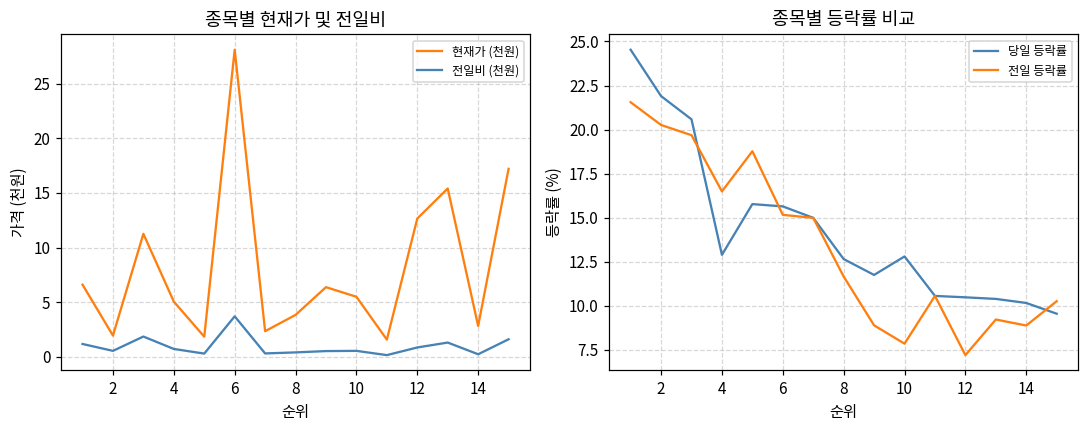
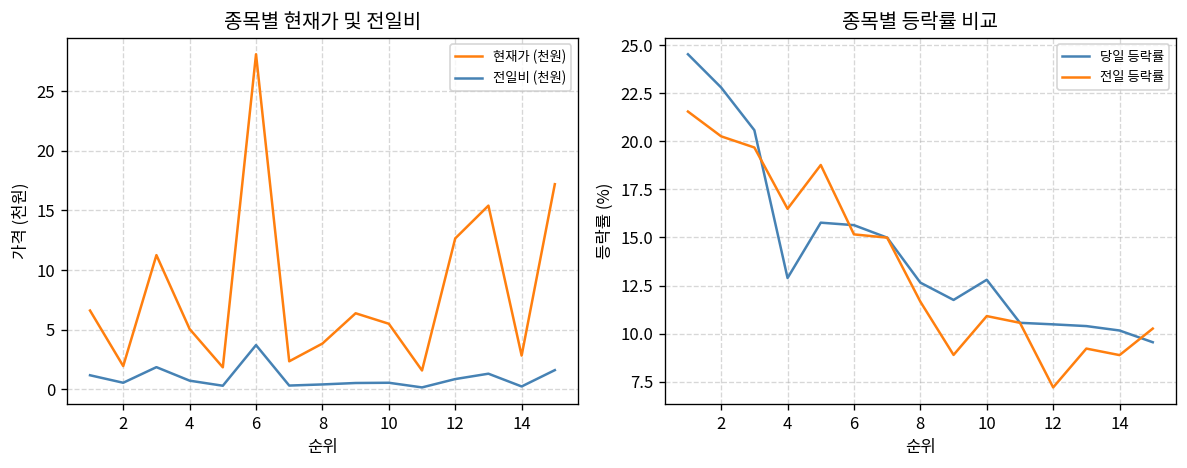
종목별 등락률 비교, 당일 등락률, 2: 21.9 -> 22.8
종목별 등락률 비교, 전일 등락률, 10: 7.9 -> 10.9
